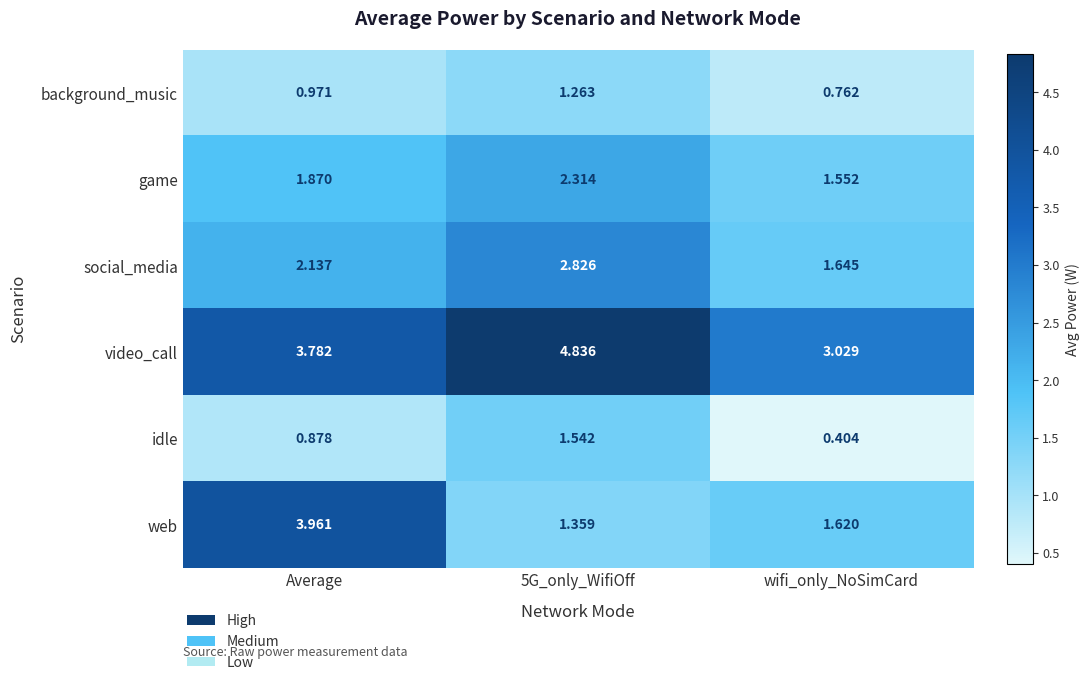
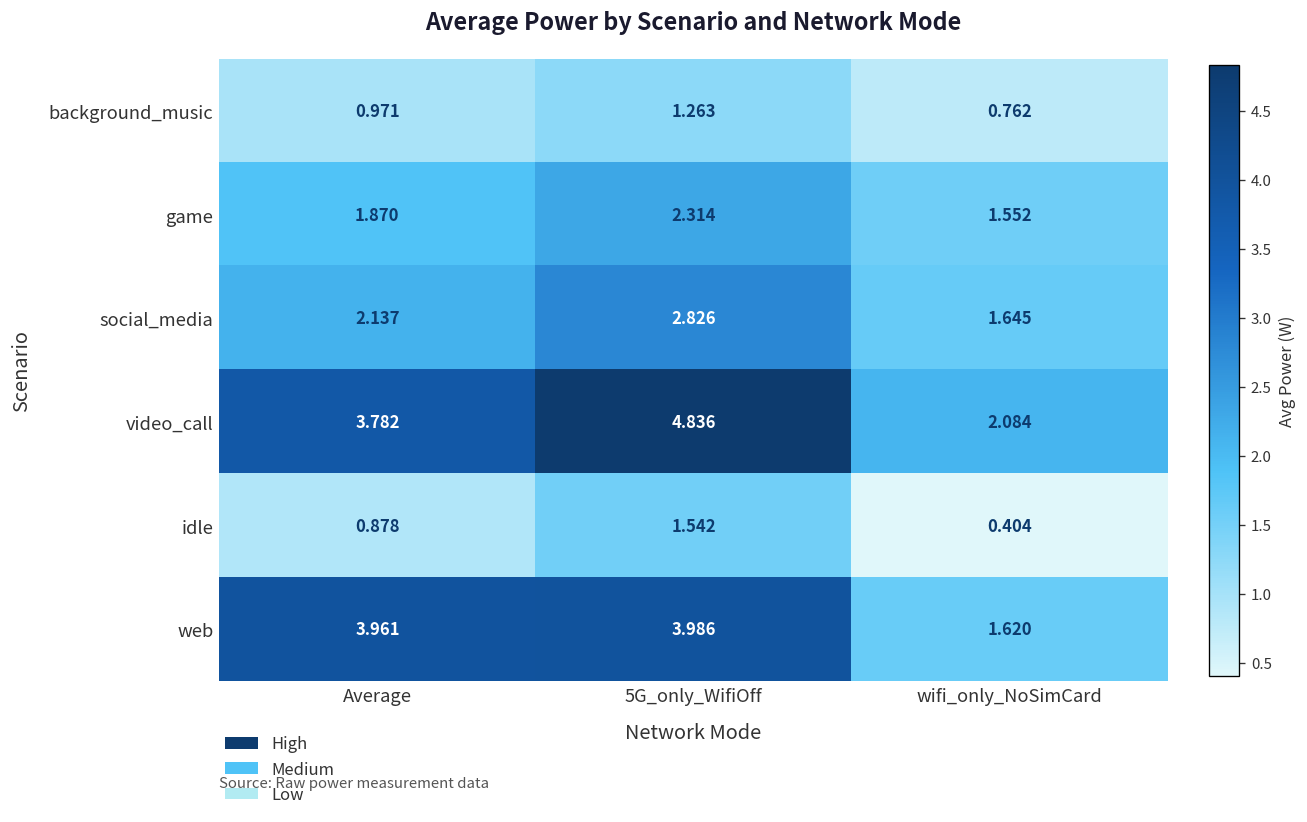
video_call, wifi_only_NoSimCard: 3.029 -> 2.084
web, 5G_only_WifiOff: 1.359 -> 3.986
